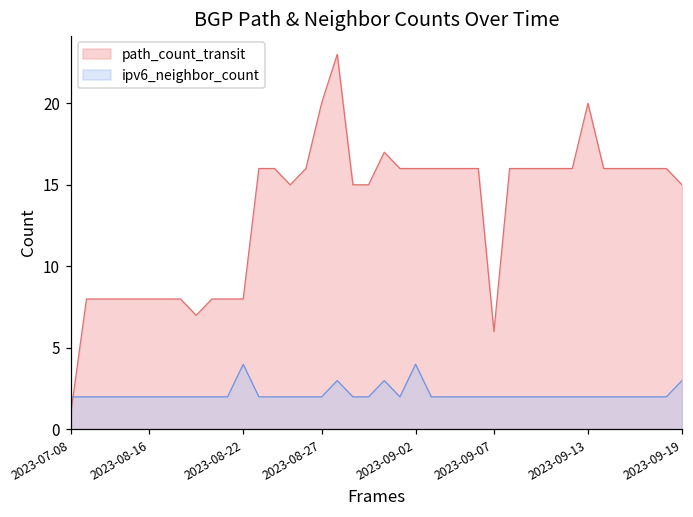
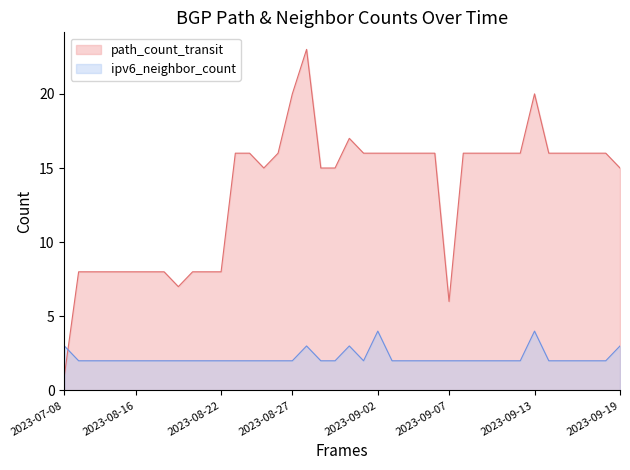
ipv6_neighbor_count, 2023-07-08: 2 -> 3
ipv6_neighbor_count, 2023-08-22: 4 -> 2
ipv6_neighbor_count, 2023-09-13: 2 -> 4
